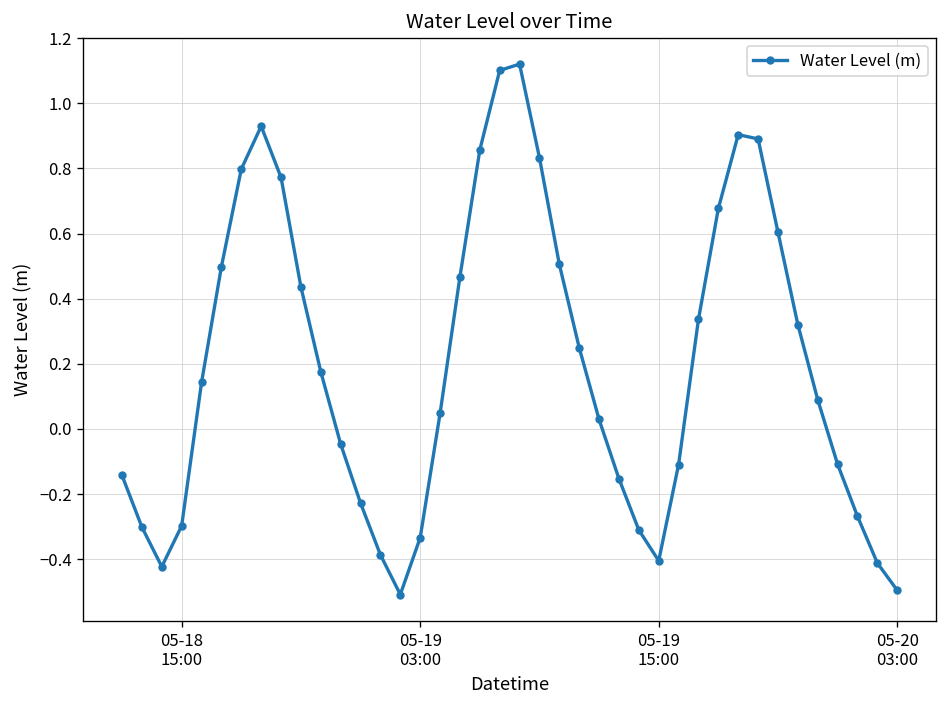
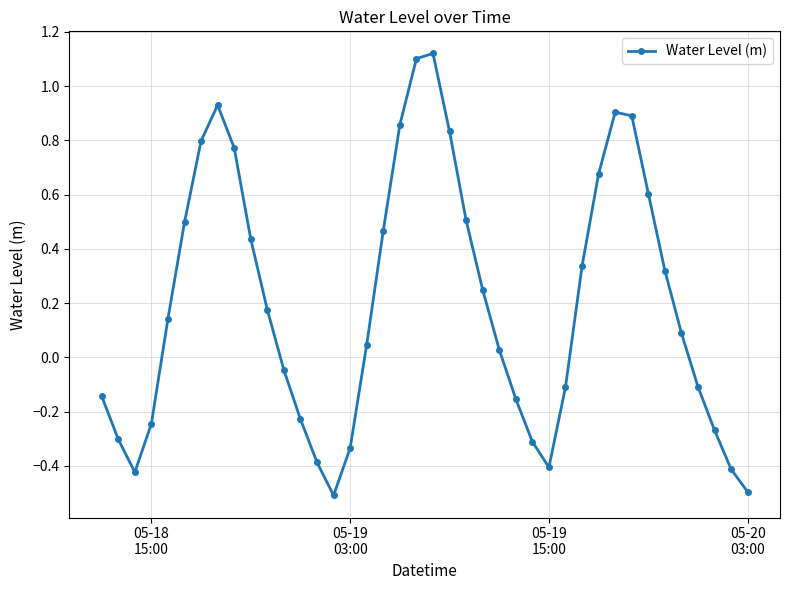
05-18 15:00: -0.30 -> -0.24
